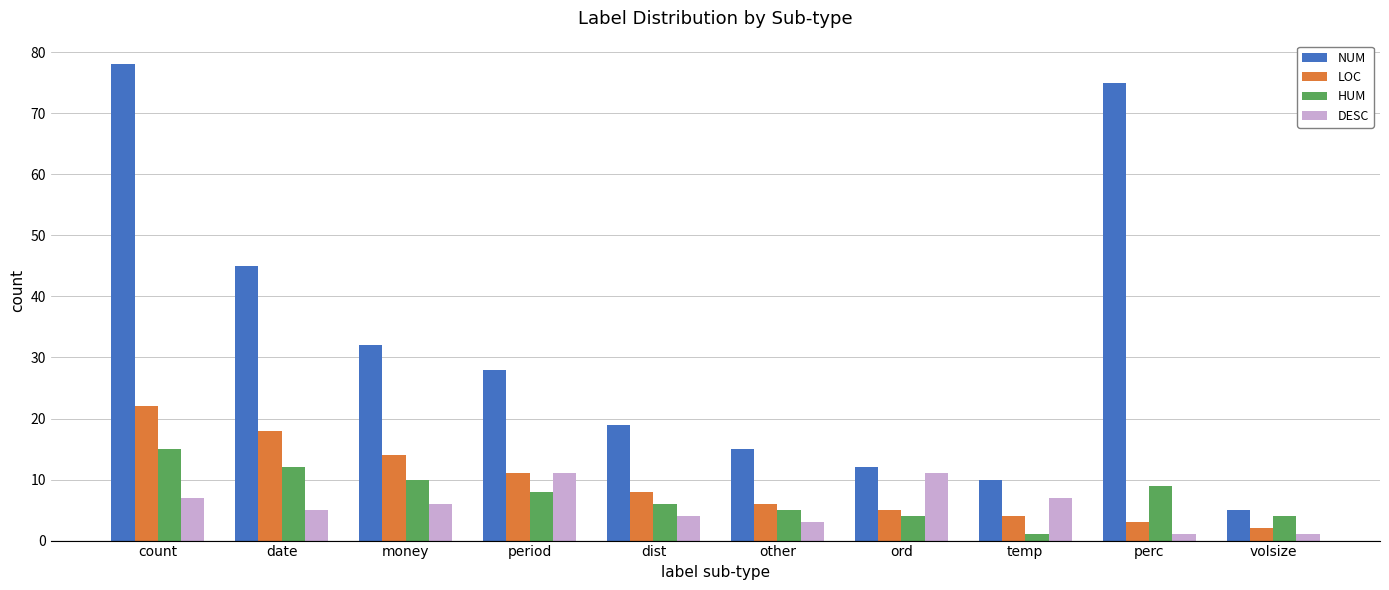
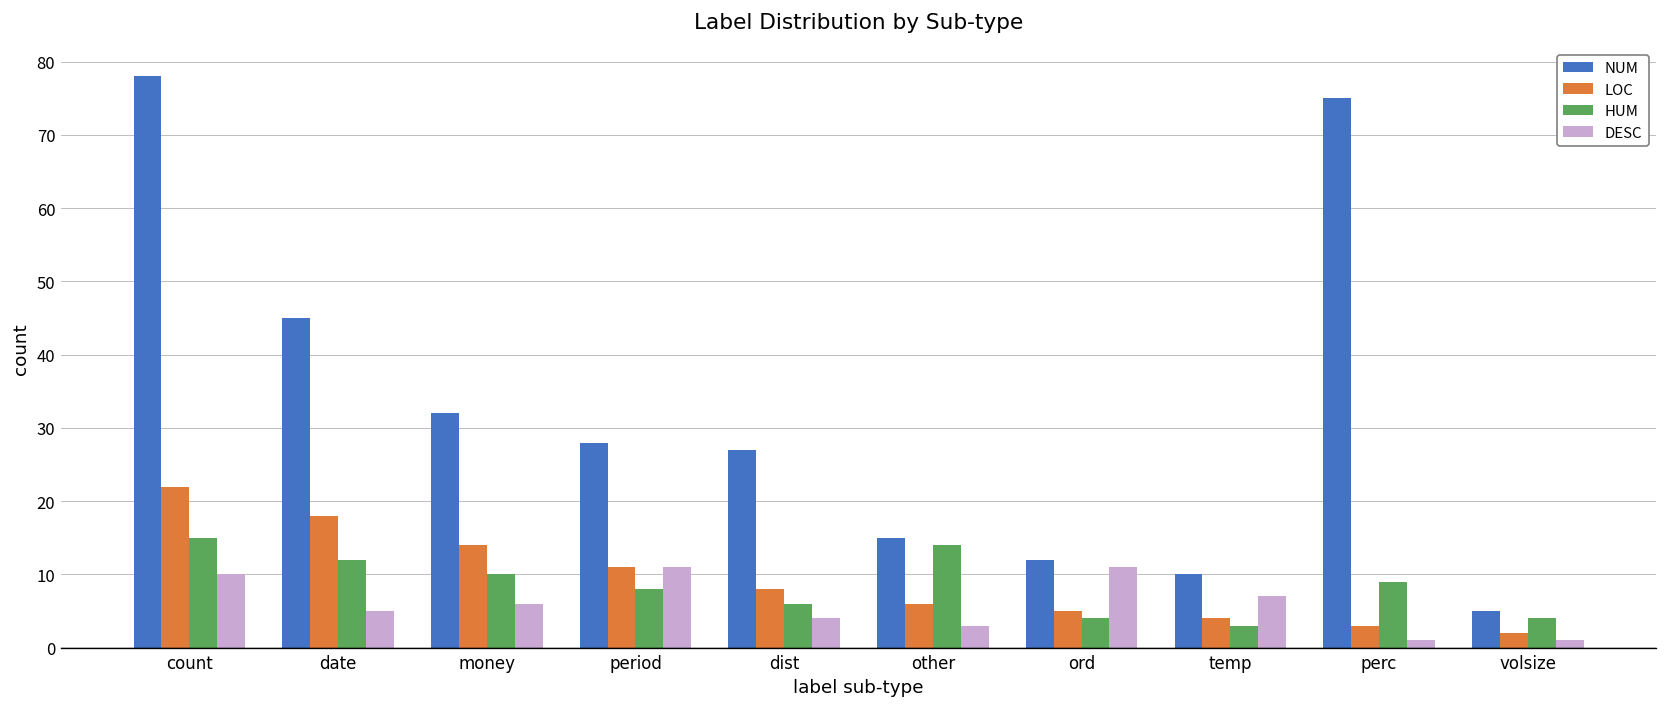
DESC, count: 7 -> 10
NUM, dist: 19 -> 27
HUM, other: 5 -> 14
HUM, temp: 1 -> 3
